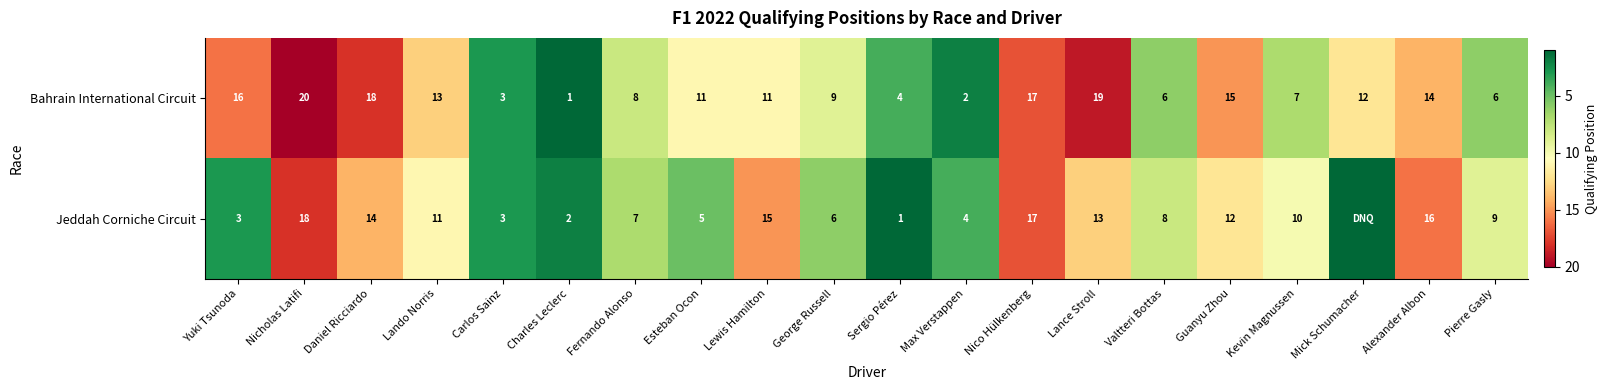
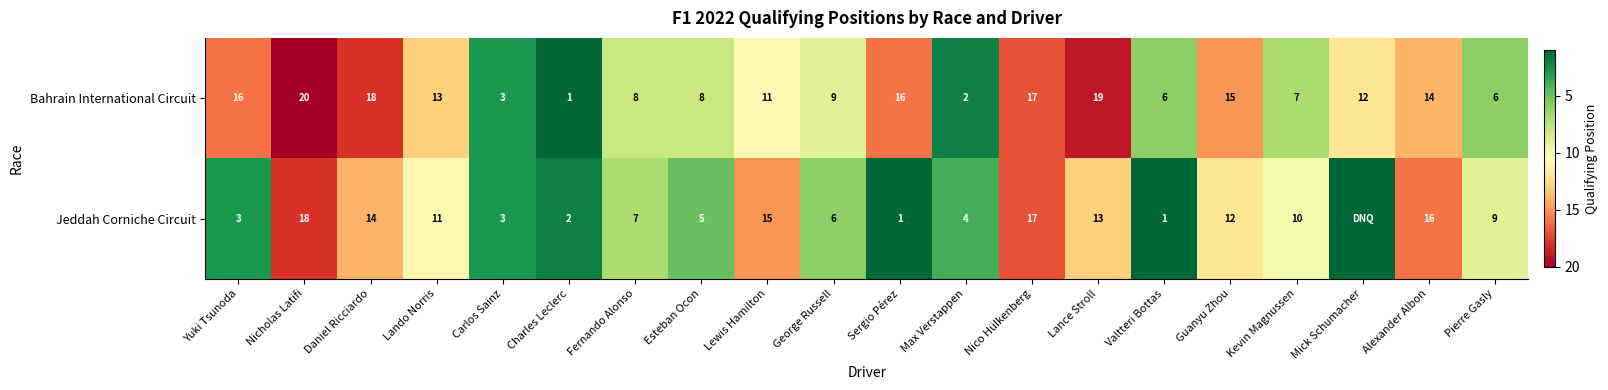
Bahrain International Circuit, Esteban Ocon: 11 -> 8
Bahrain International Circuit, Sergio Pérez: 4 -> 16
Jeddah Corniche Circuit, Valtteri Bottas: 8 -> 1
